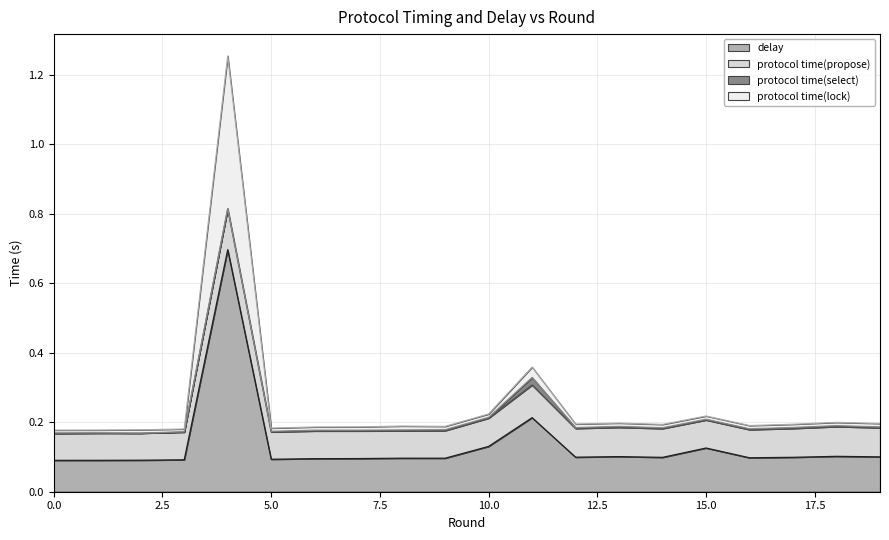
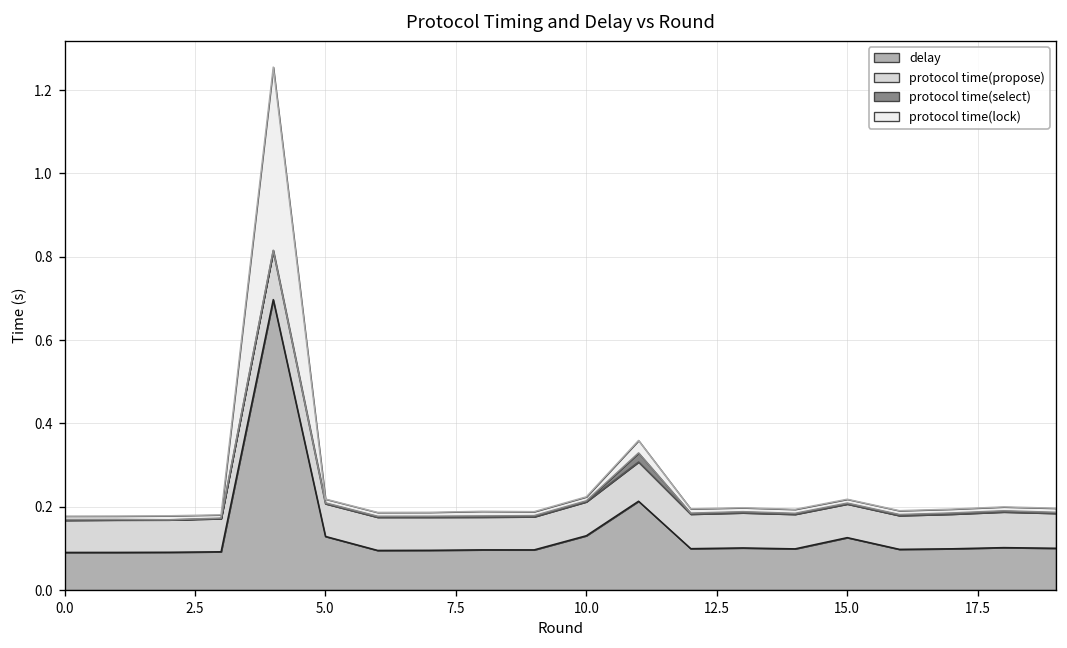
delay, 5.0: 0.09 -> 0.13
